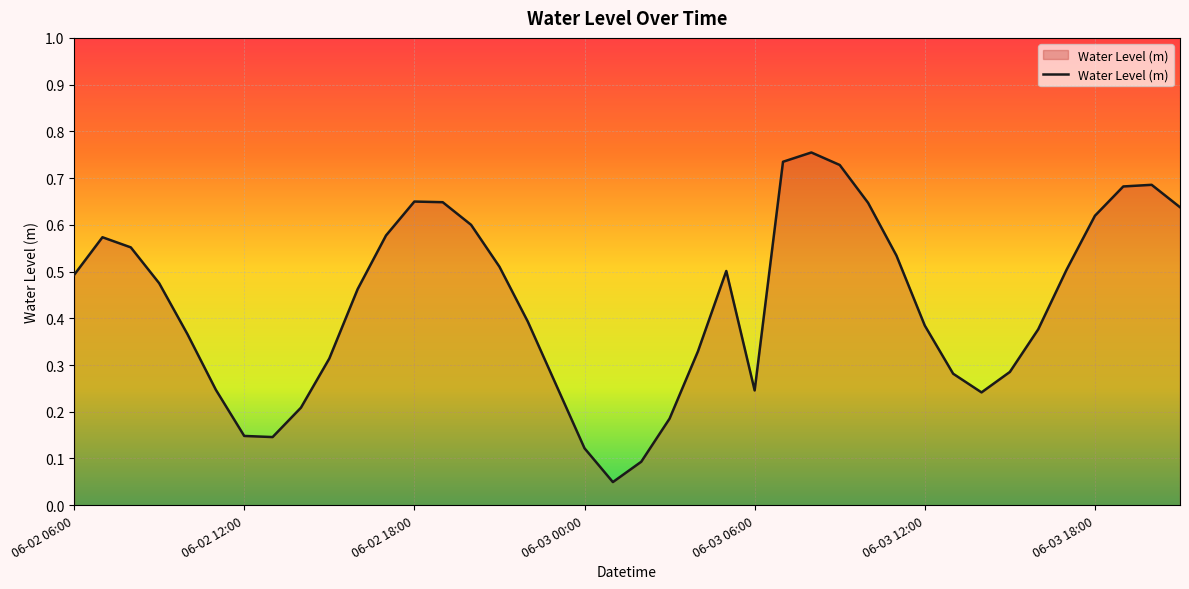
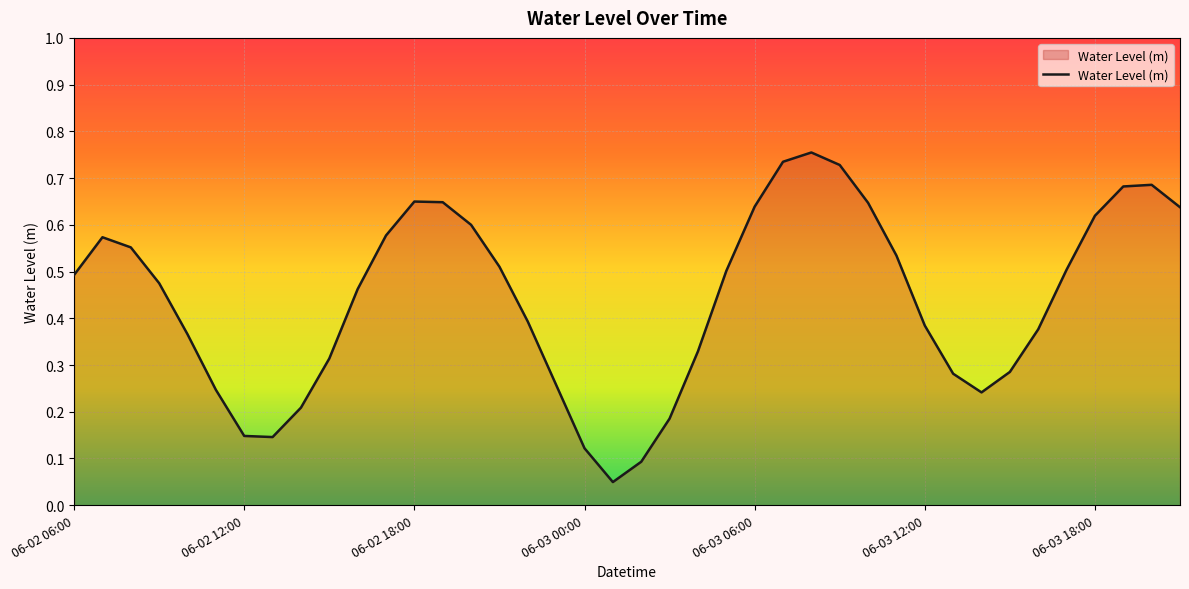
06-03 06:00: 0.25 -> 0.64
